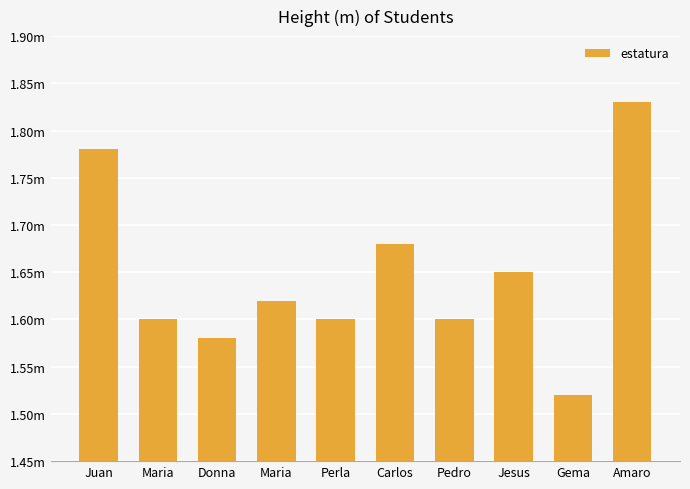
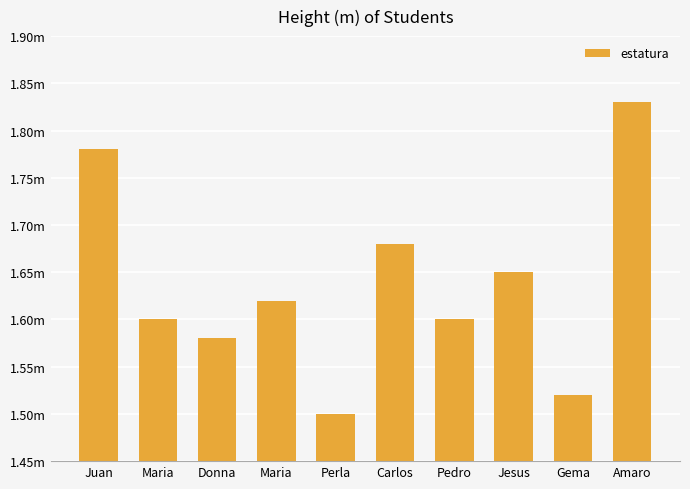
Perla: 1.6m -> 1.5m
